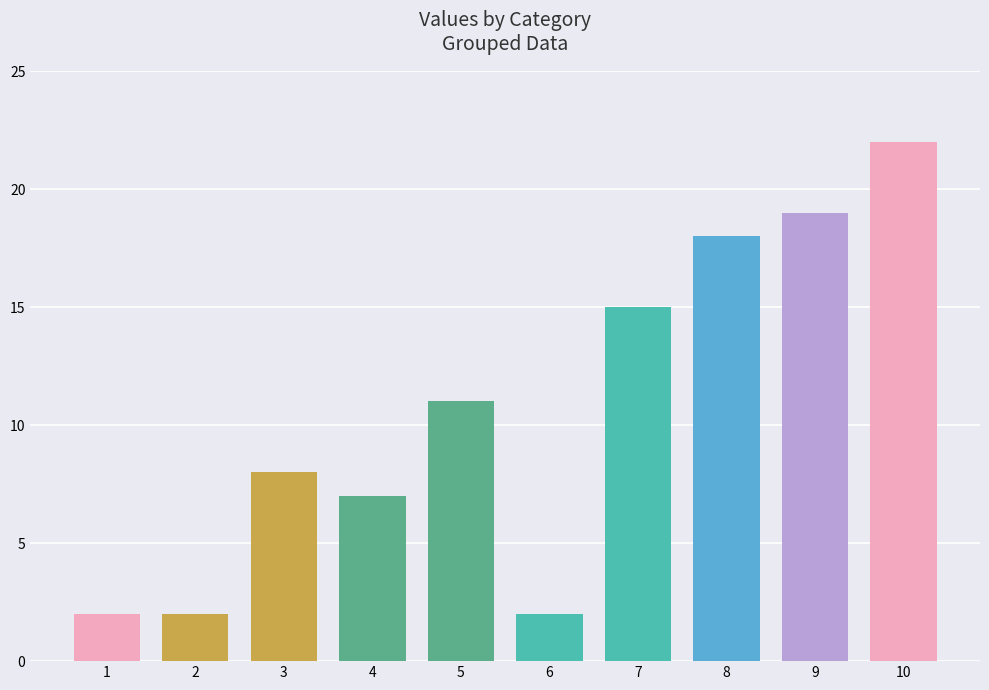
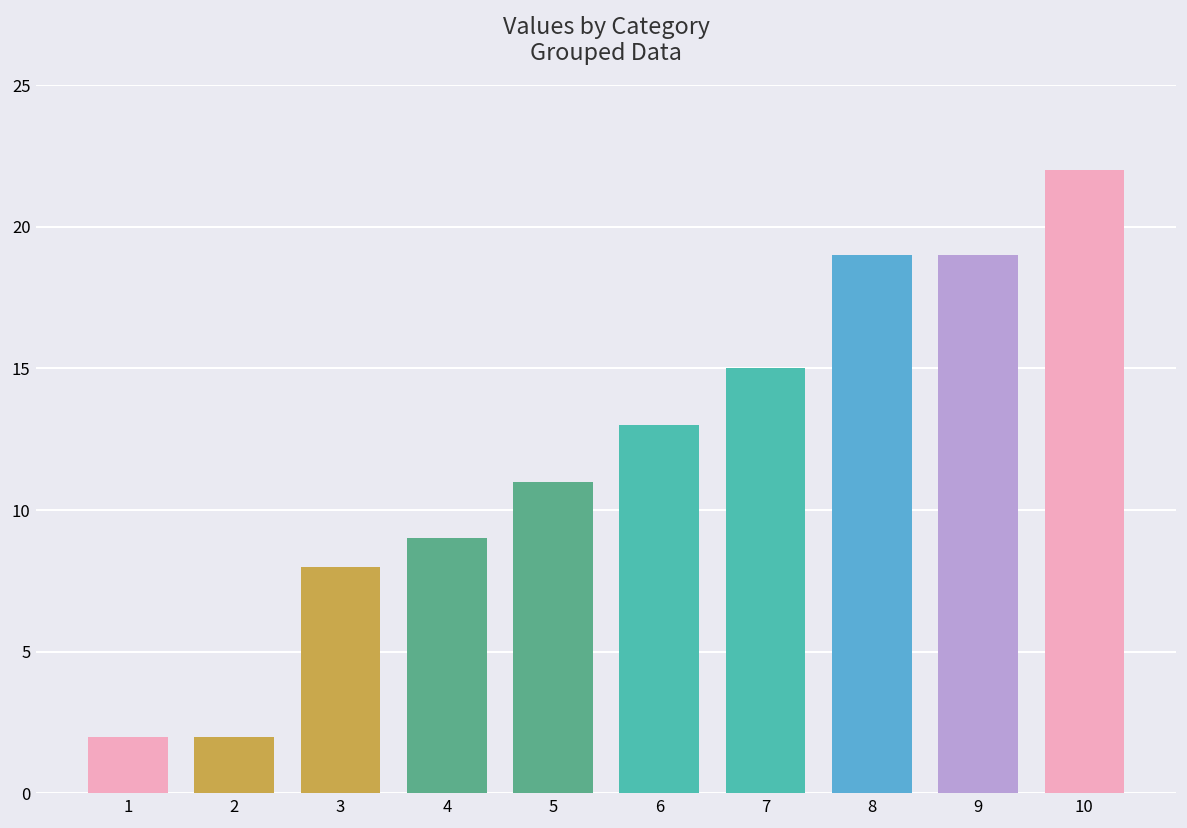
4: 7 -> 9
6: 2 -> 13
8: 18 -> 19
